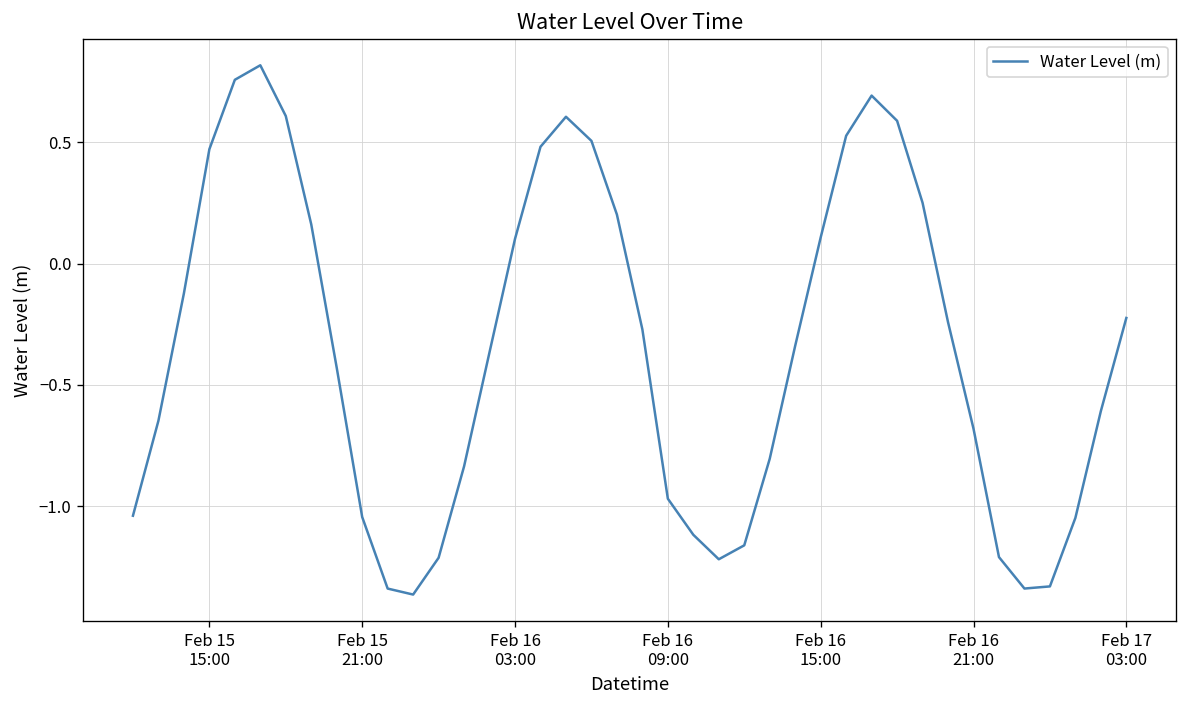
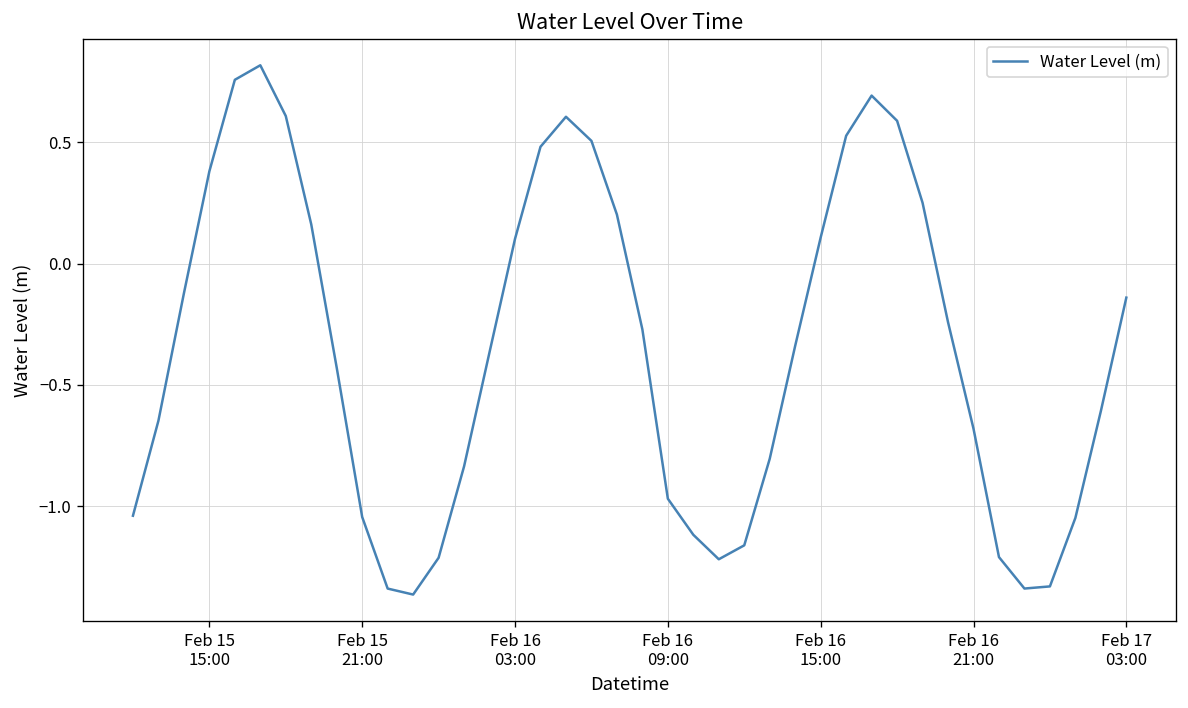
Feb 15 15:00: 0.47 -> 0.38
Feb 17 03:00: -0.22 -> -0.14
